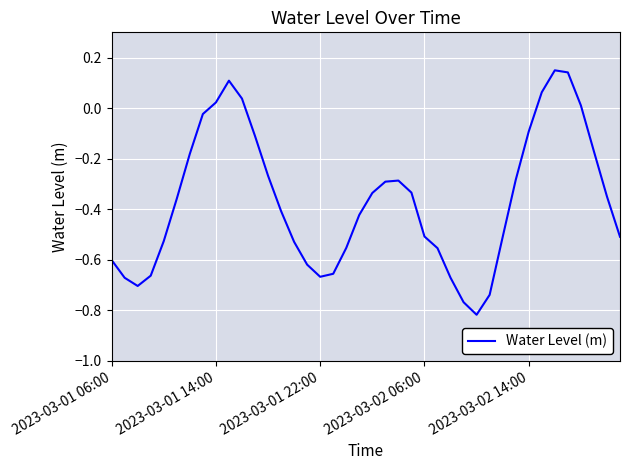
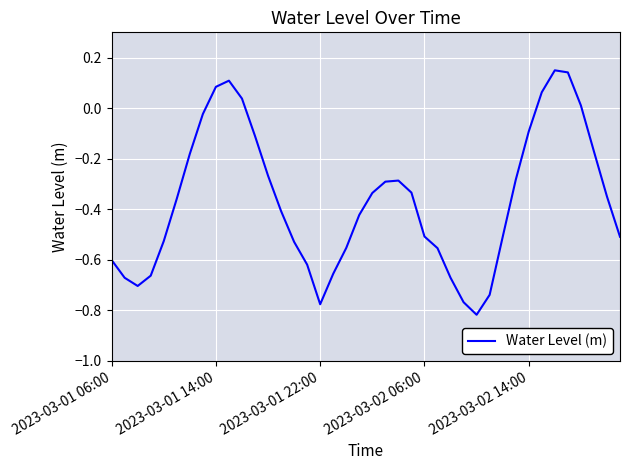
2023-03-01 14:00: 0.02 -> 0.08
2023-03-01 22:00: -0.67 -> -0.78
